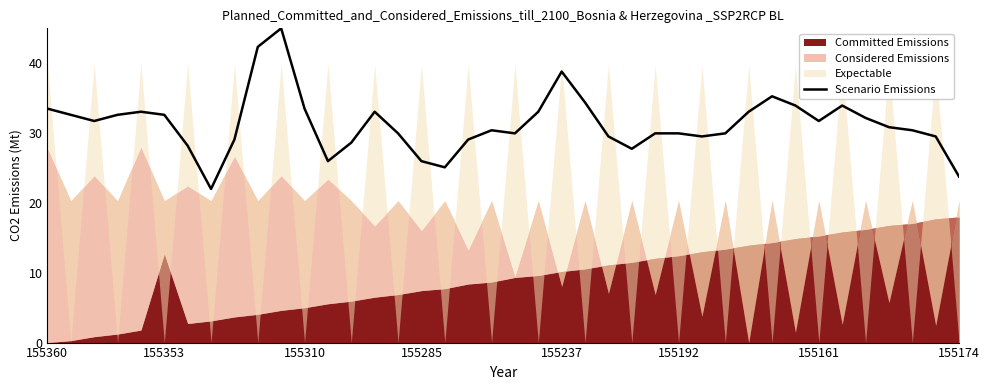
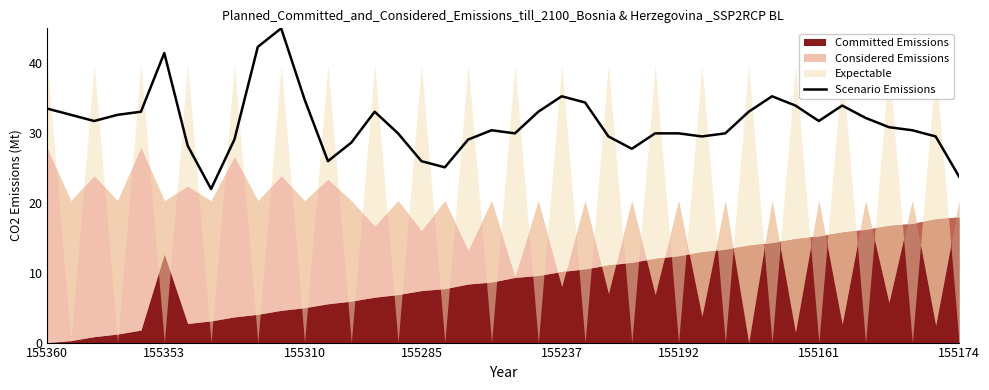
Scenario Emissions, 155353: 33 -> 41
Scenario Emissions, 155310: 33 -> 35
Scenario Emissions, 155237: 39 -> 35
